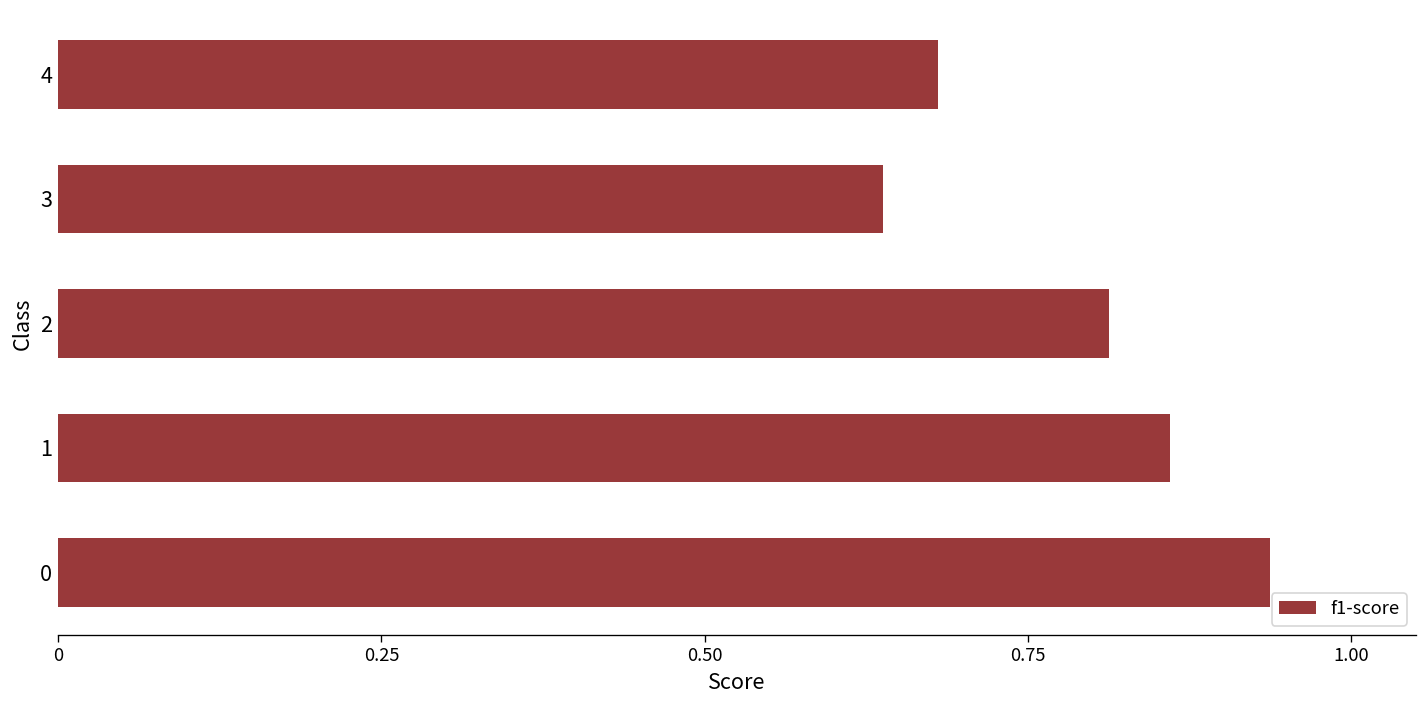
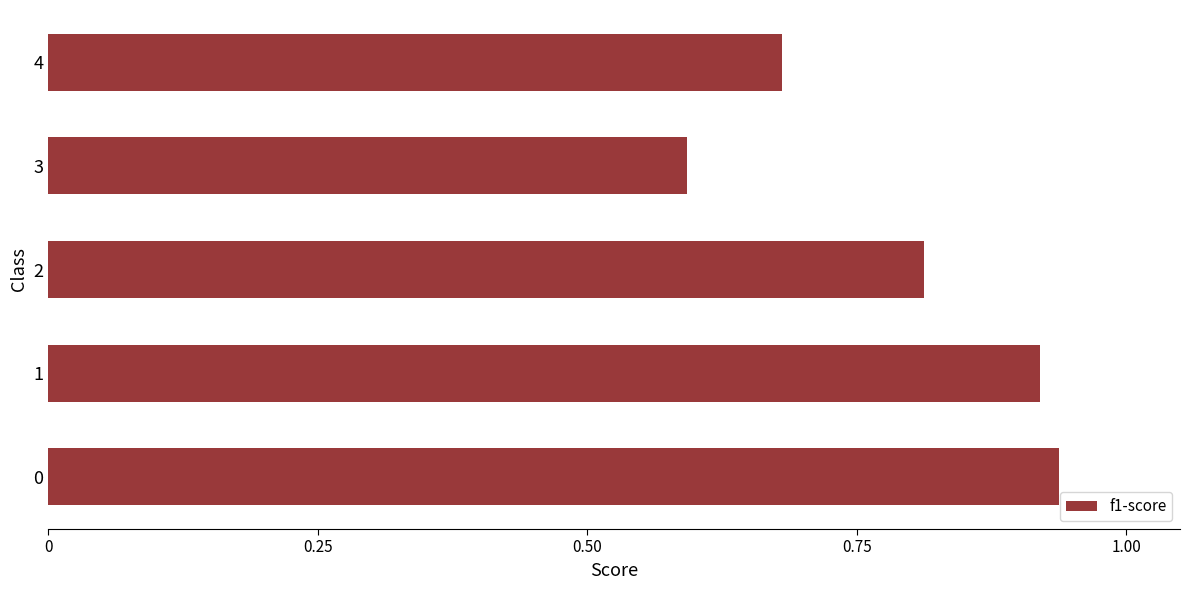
3: 0.638 -> 0.592
1: 0.860 -> 0.920
